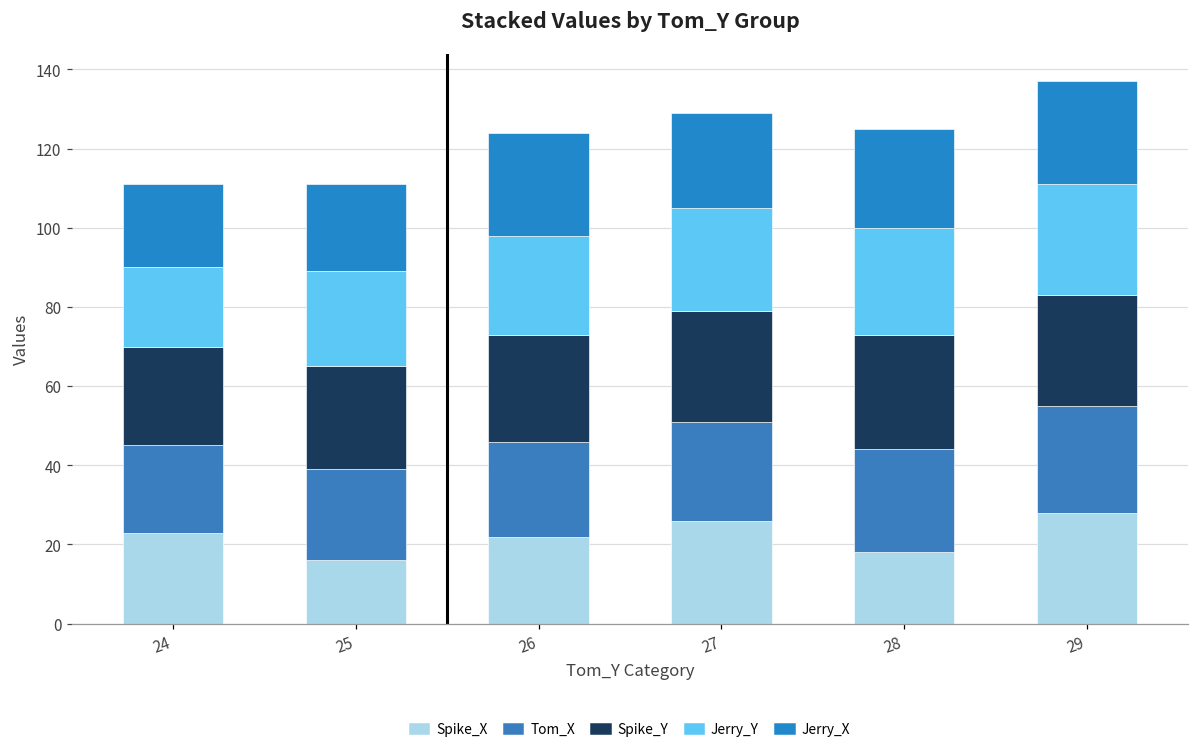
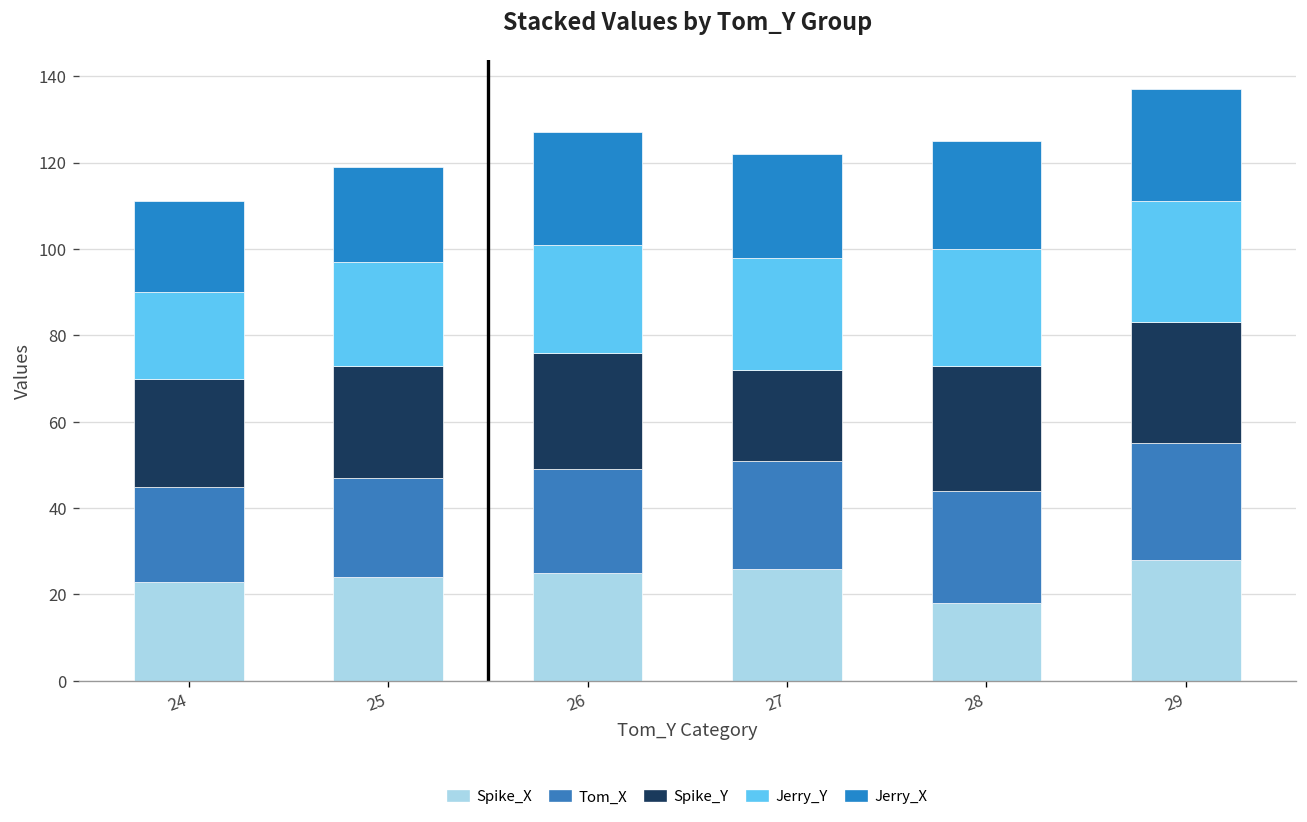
Spike_X, 25: 16 -> 24
Spike_X, 26: 22 -> 25
Spike_Y, 27: 28 -> 21
